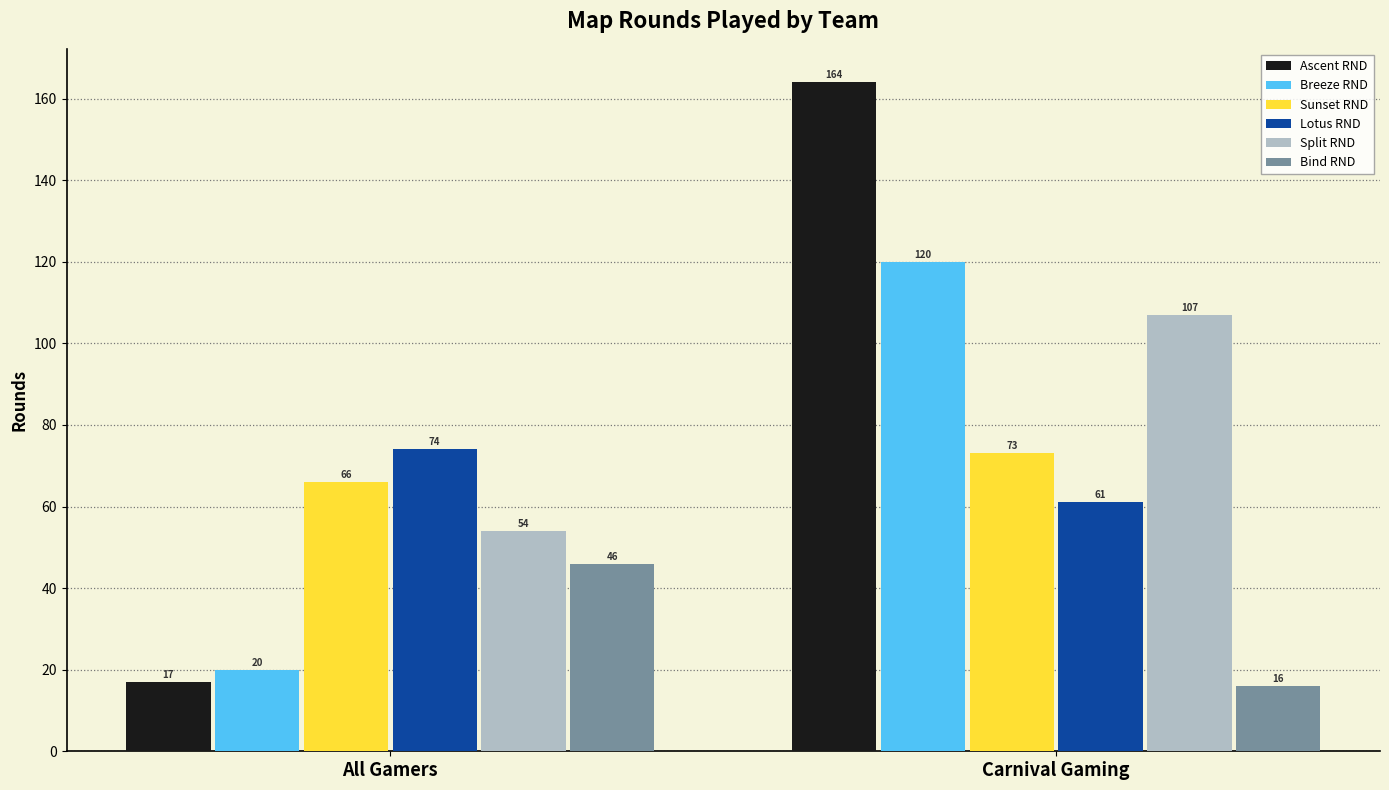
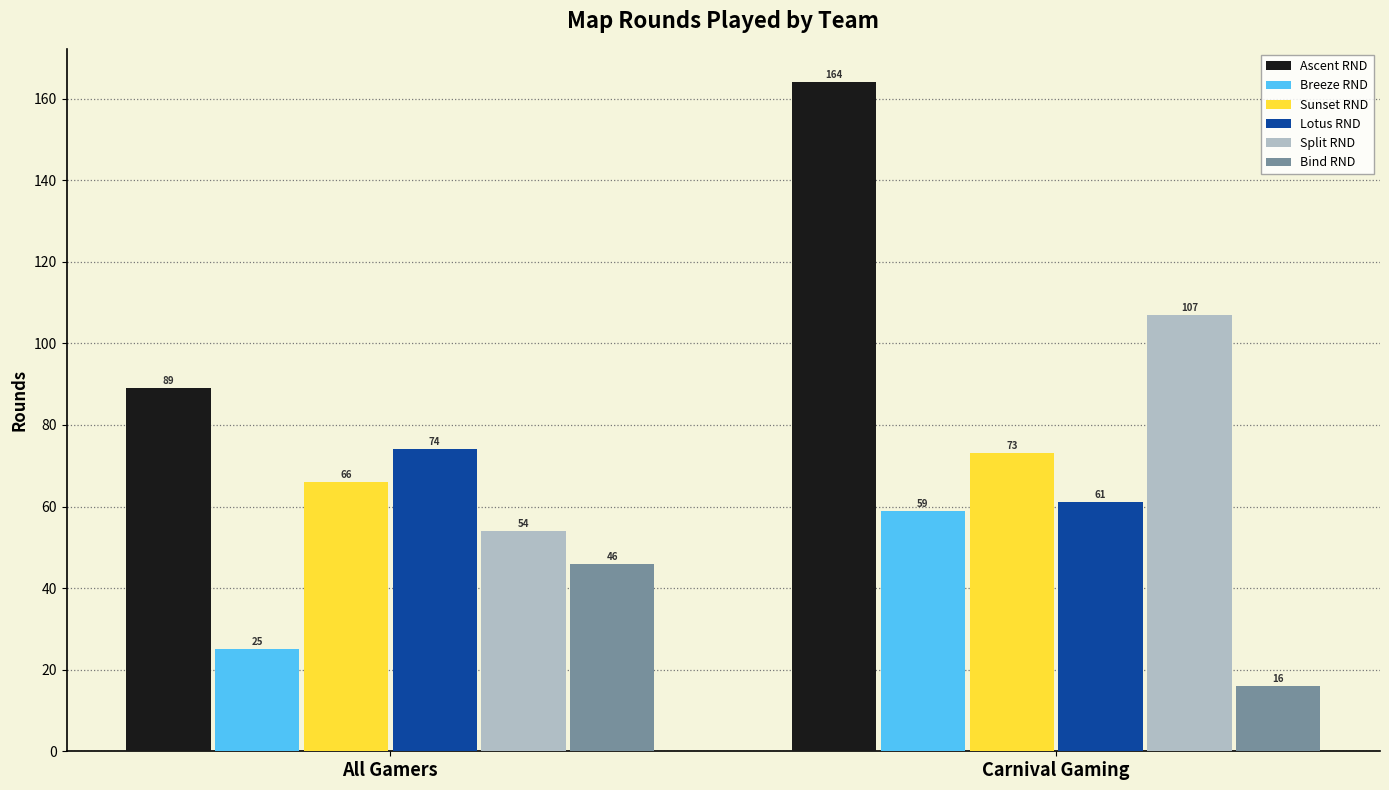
Ascent RND, All Gamers: 17 -> 89
Breeze RND, All Gamers: 20 -> 25
Breeze RND, Carnival Gaming: 120 -> 59
